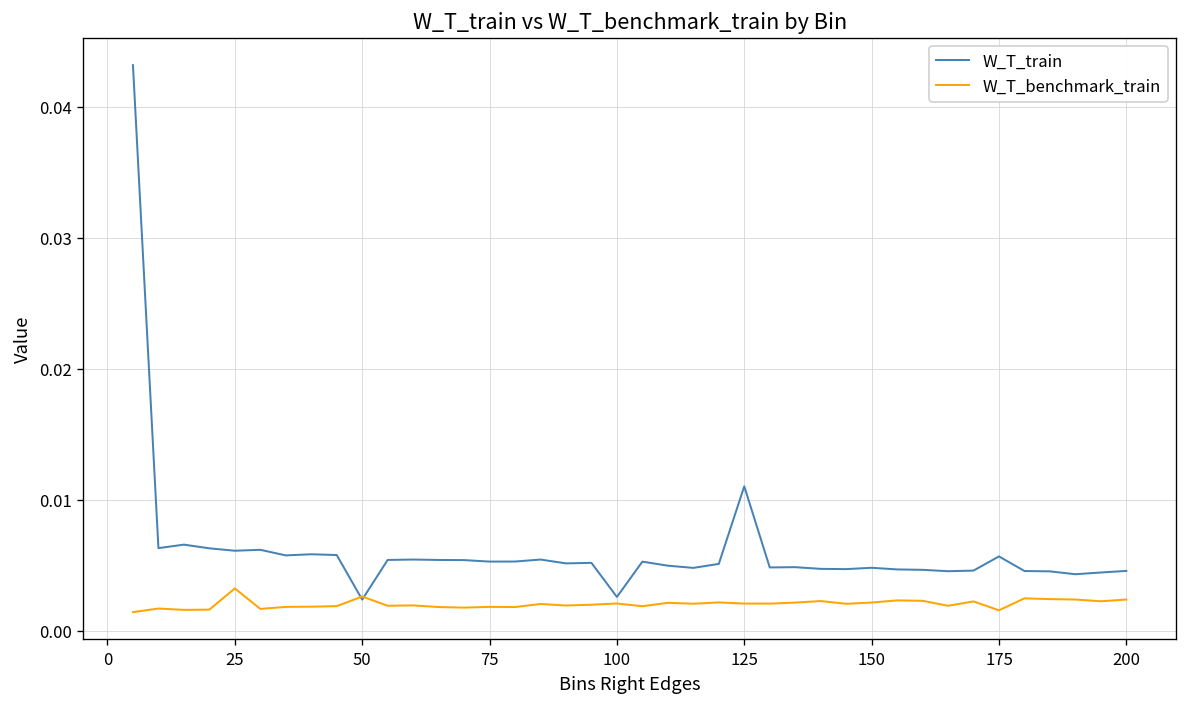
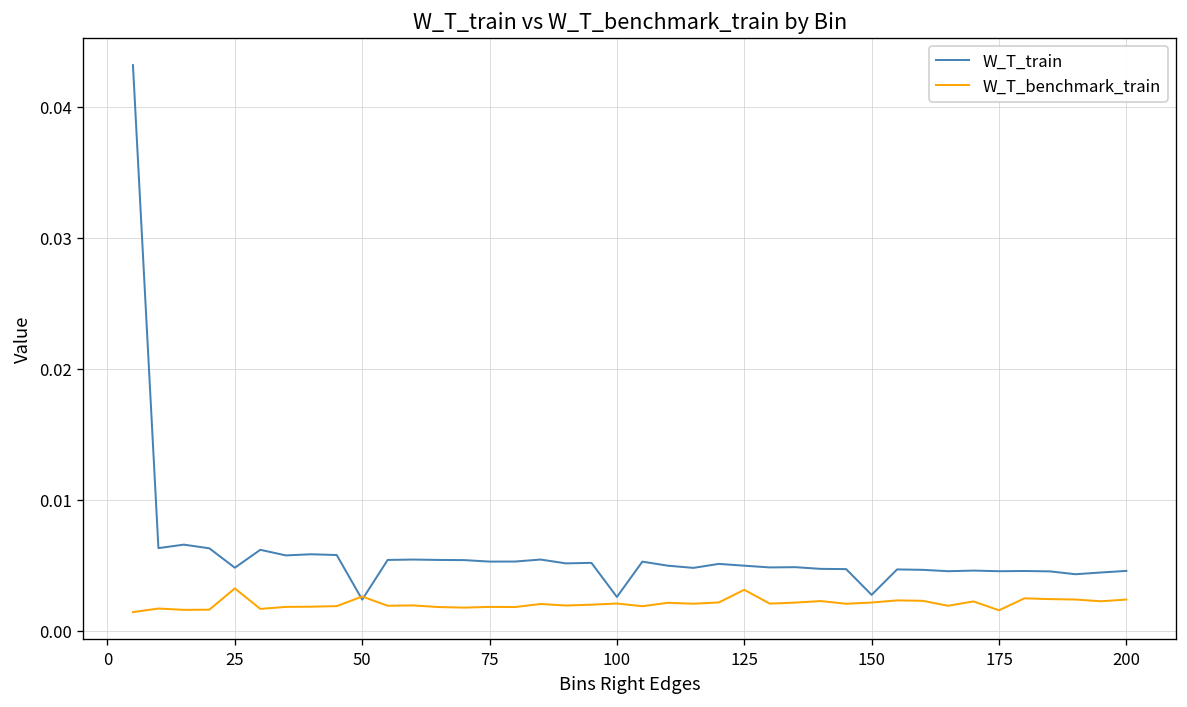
W_T_train, 25: 0.0061 -> 0.0048
W_T_train, 125: 0.0110 -> 0.0050
W_T_benchmark_train, 125: 0.0021 -> 0.0031
W_T_train, 150: 0.0048 -> 0.0027
W_T_train, 175: 0.0057 -> 0.0045
